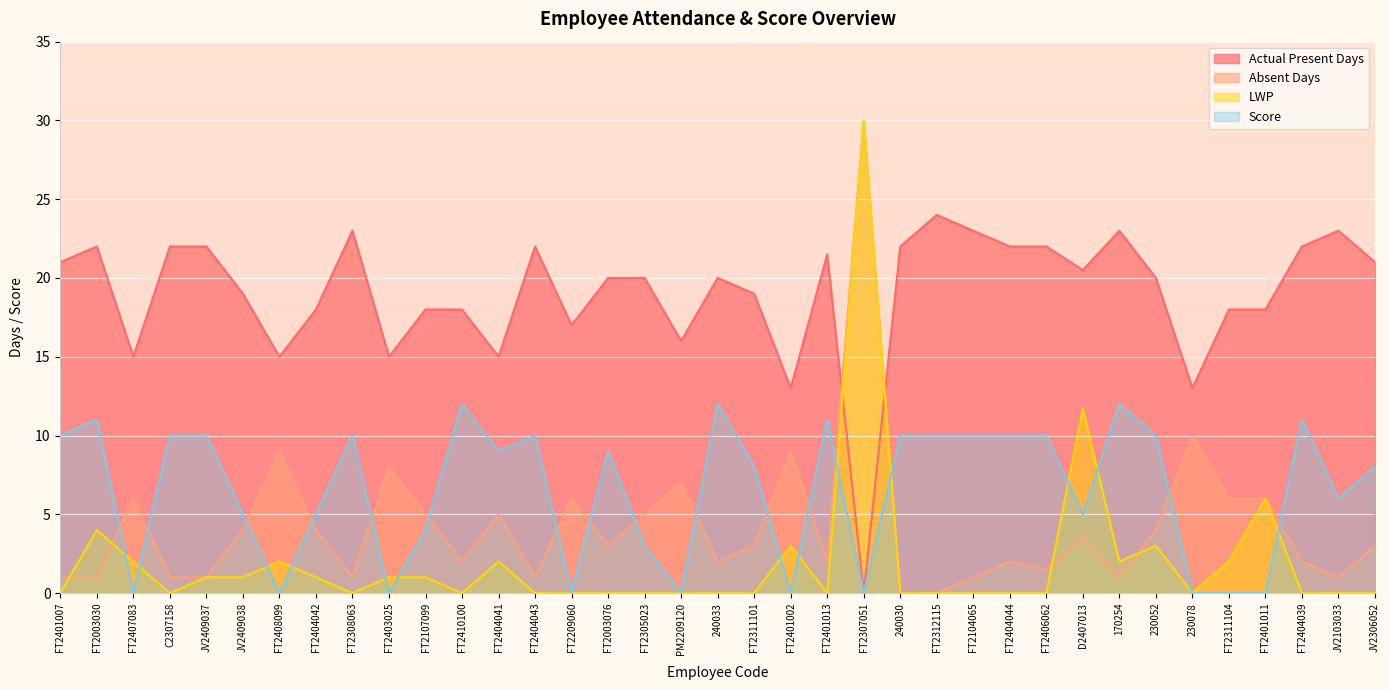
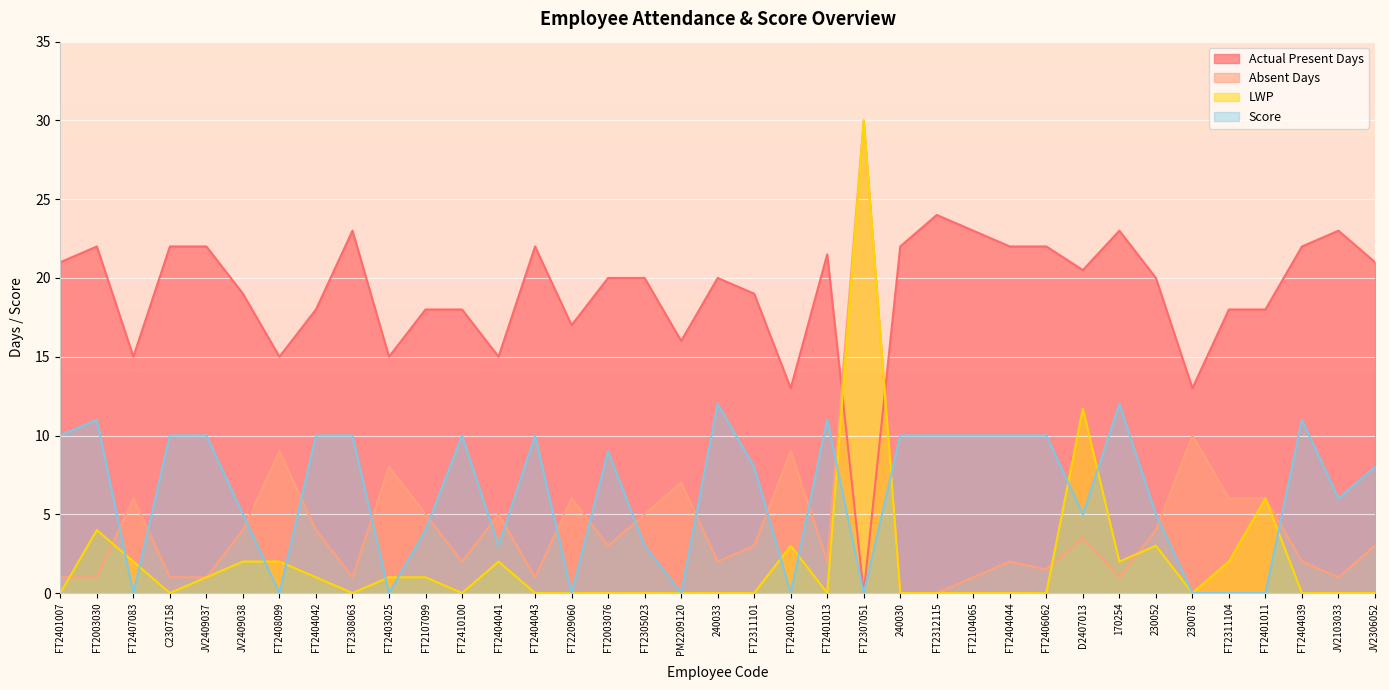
LWP, JV2409038: 1 -> 2
Score, FT2404042: 5 -> 10
Score, FT2410100: 12 -> 10
Score, FT2404041: 9 -> 3
Score, 230052: 10 -> 5
